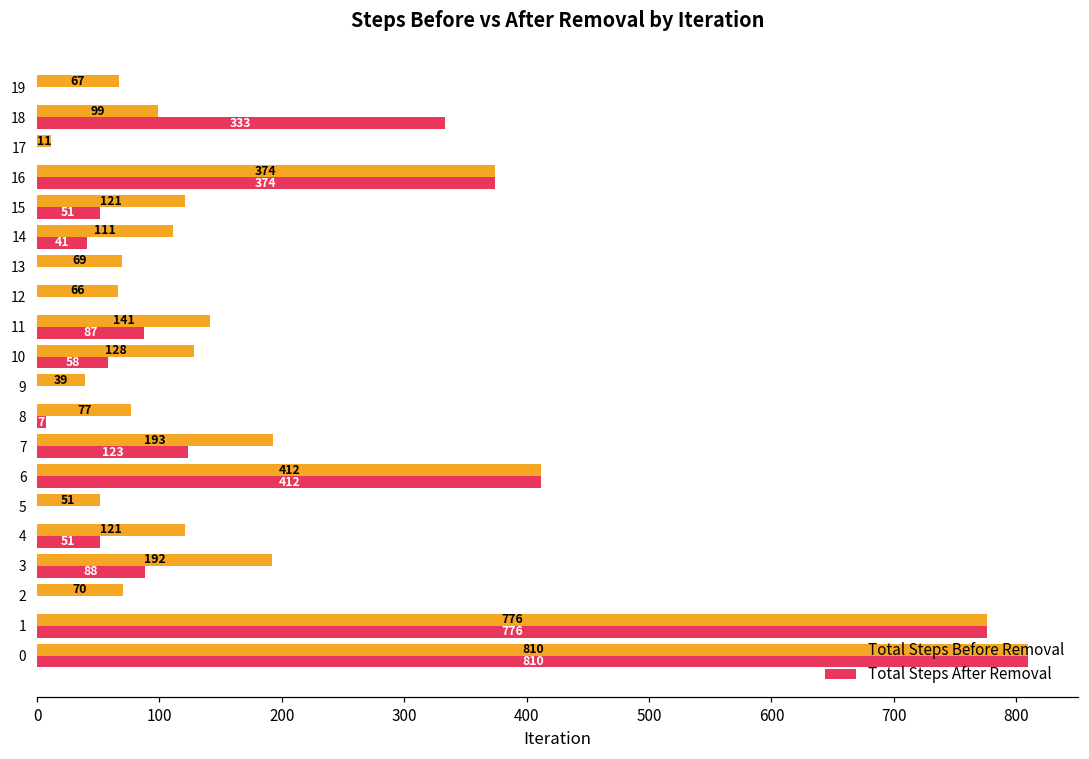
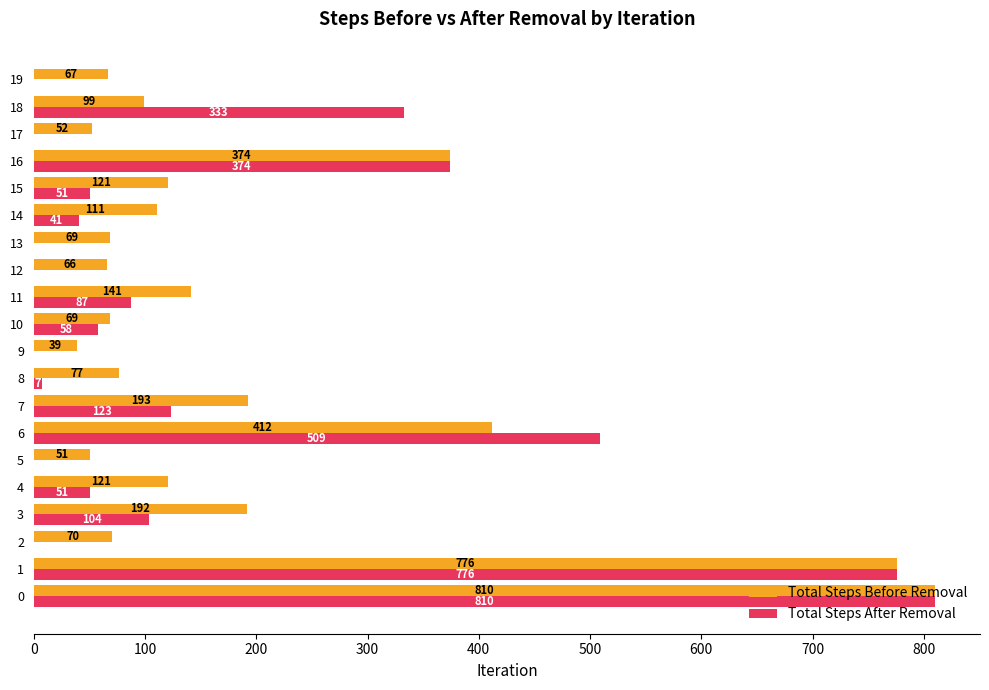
Total Steps Before Removal, 17: 11 -> 52
Total Steps Before Removal, 10: 128 -> 69
Total Steps After Removal, 6: 412 -> 509
Total Steps After Removal, 3: 88 -> 104
